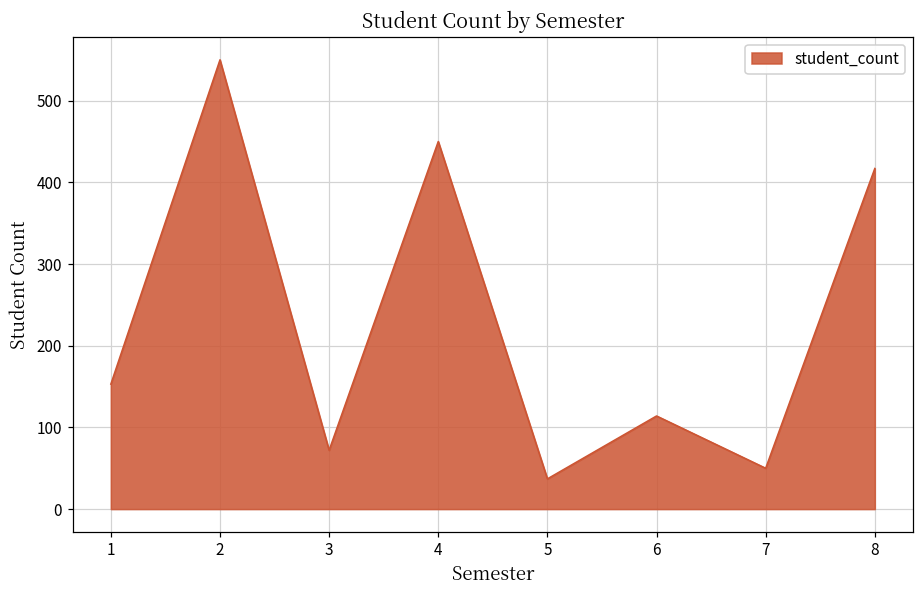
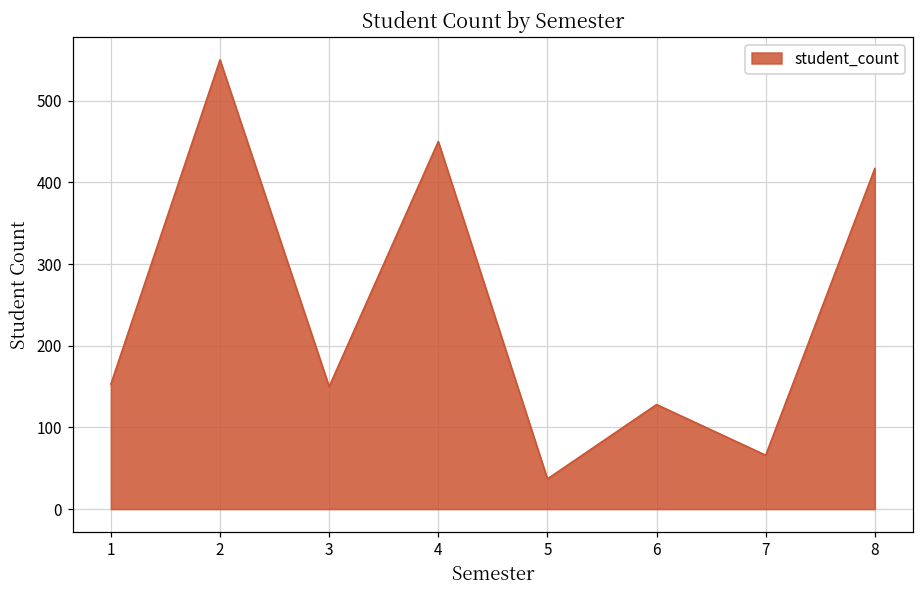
3: 70 -> 150
6: 110 -> 130
7: 50 -> 70
